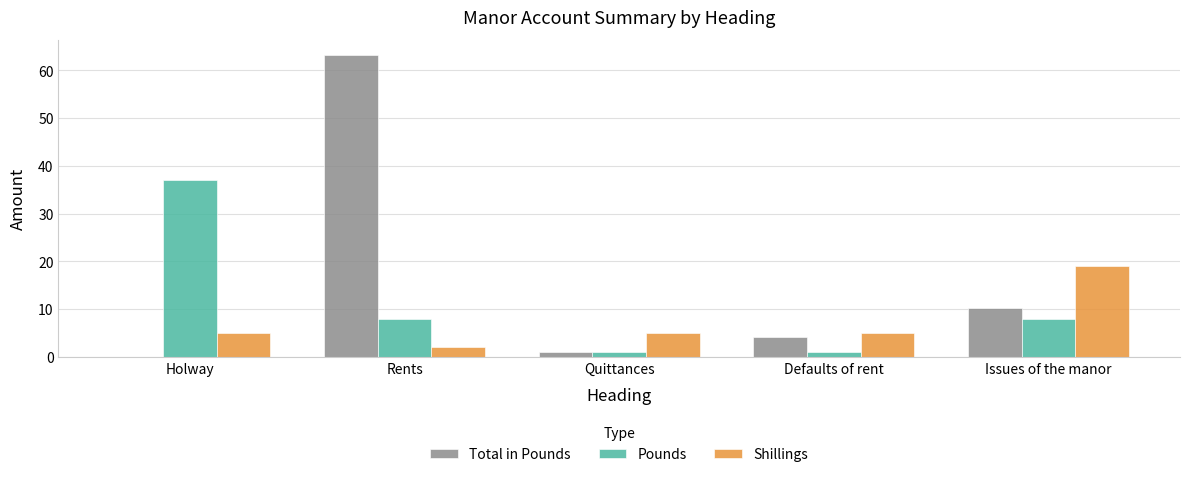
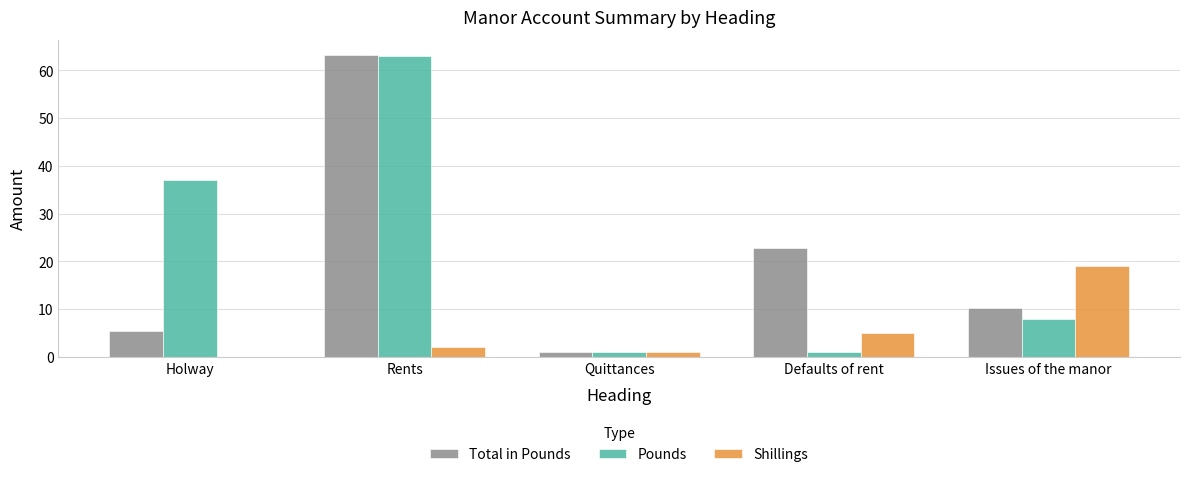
Total in Pounds, Holway: 0 -> 6
Shillings, Holway: 5 -> 0
Pounds, Rents: 8 -> 63
Shillings, Quittances: 5 -> 1
Total in Pounds, Defaults of rent: 4 -> 23
